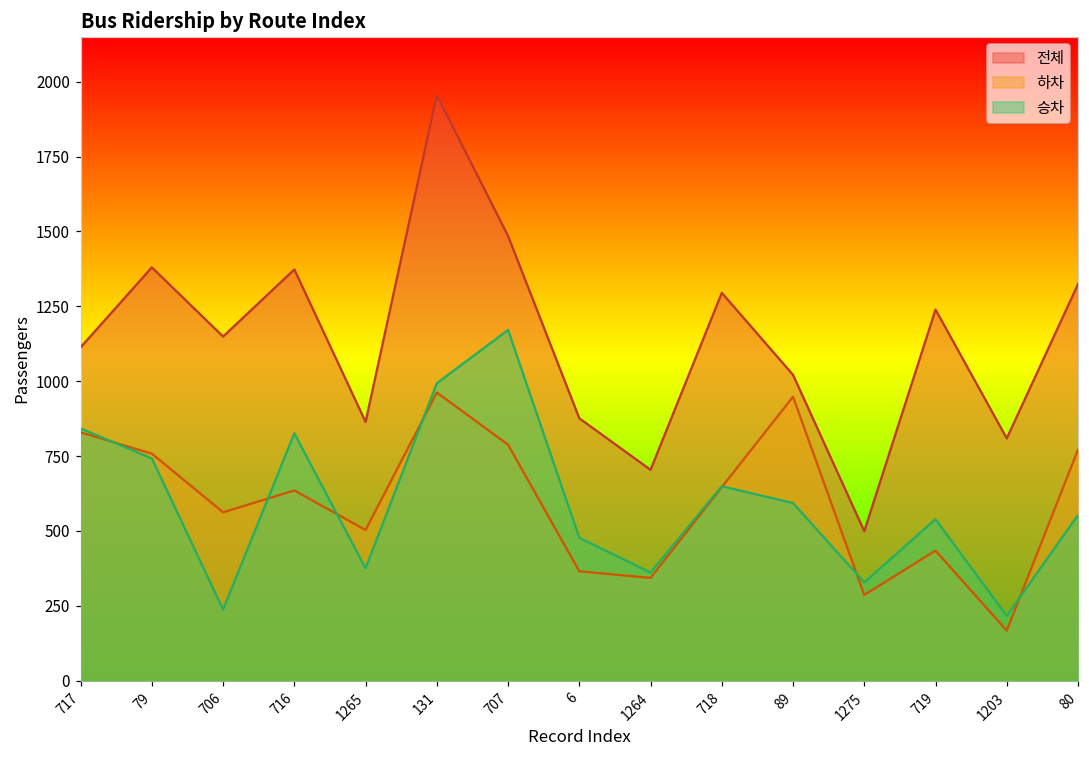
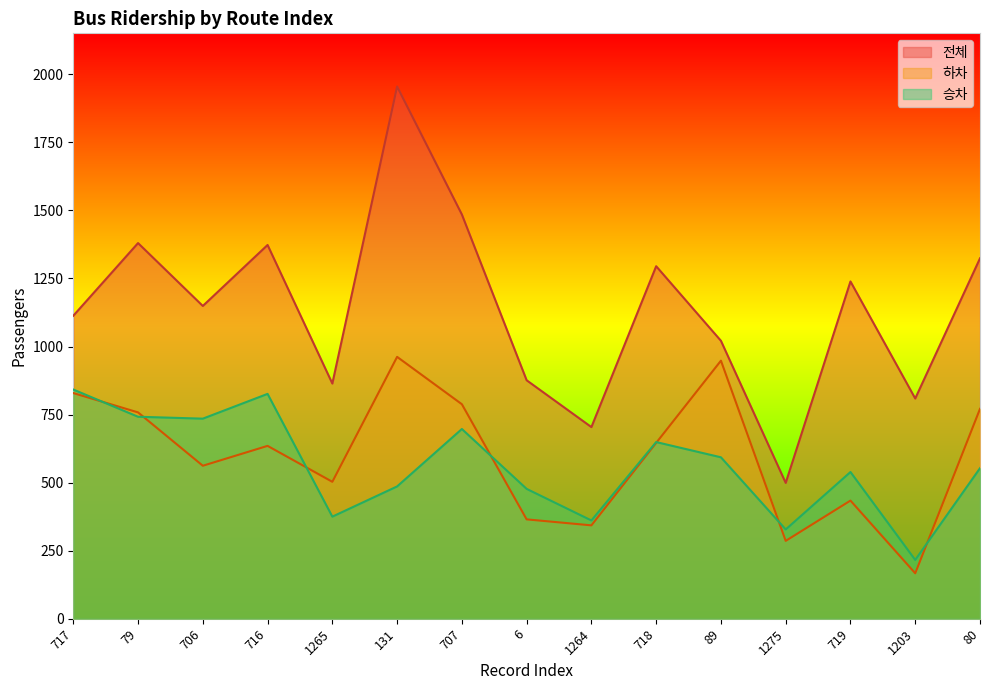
승차, 706: 240 -> 740
승차, 131: 990 -> 490
승차, 707: 1170 -> 700
